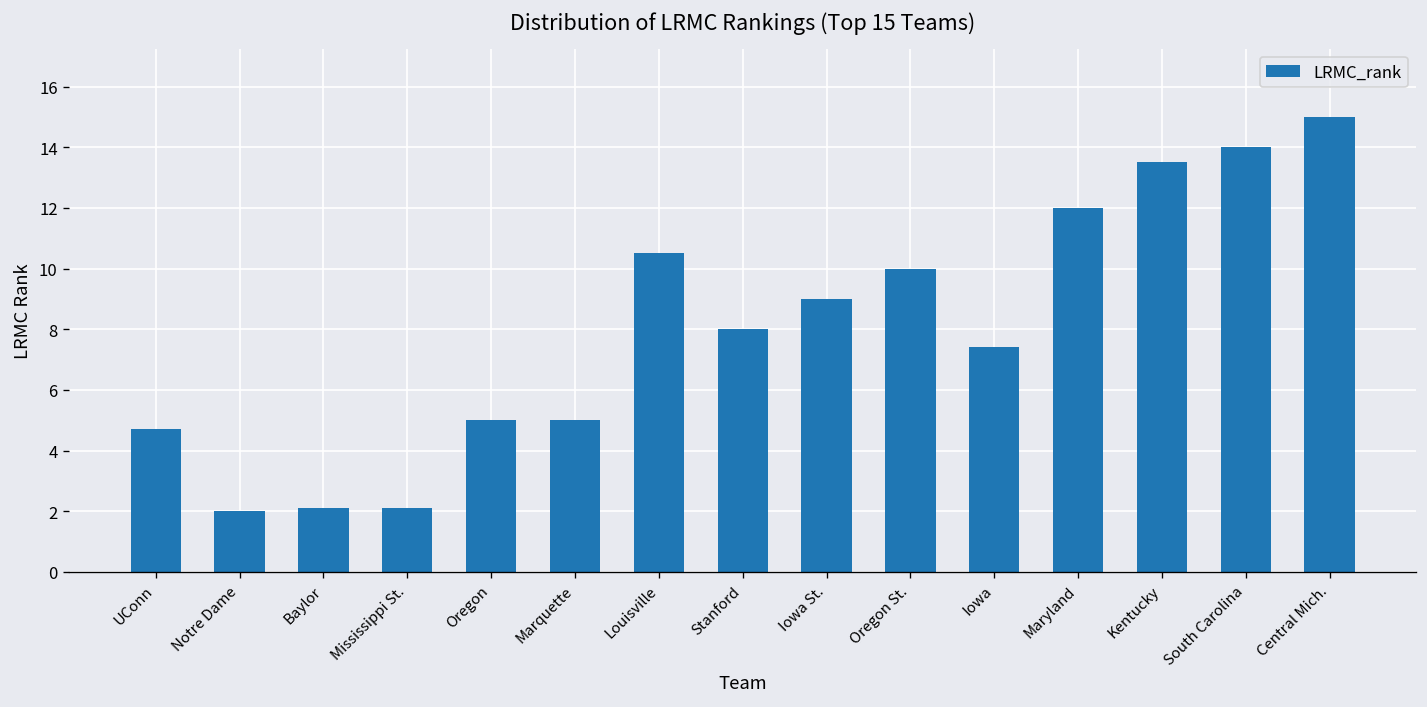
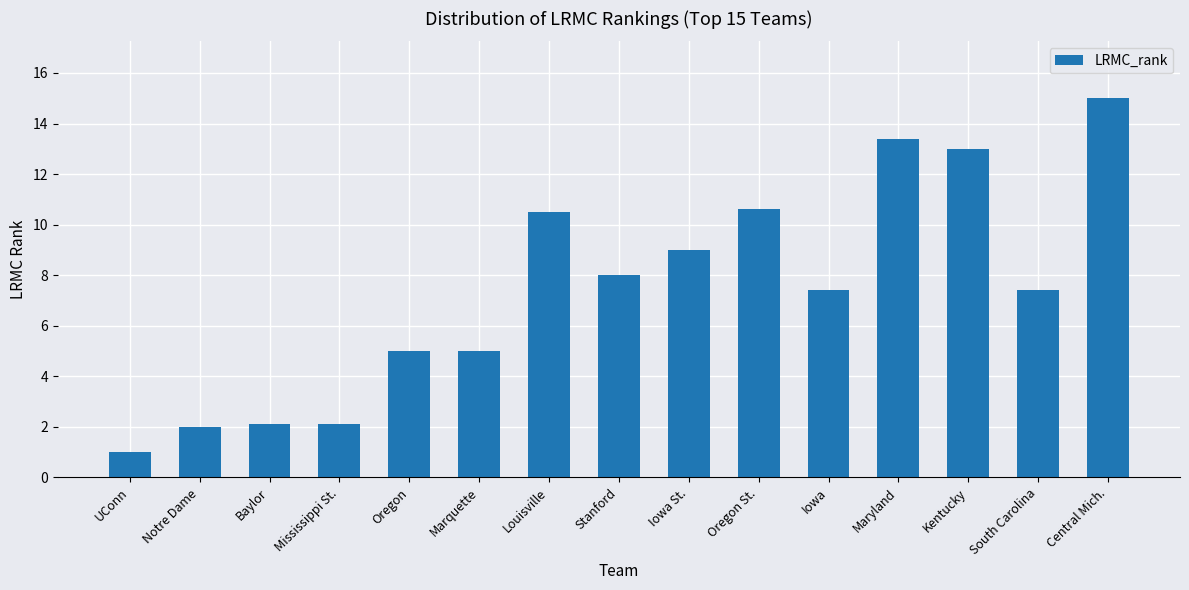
UConn: 4.7 -> 1.0
Oregon St.: 10.0 -> 10.6
Maryland: 12.0 -> 13.4
Kentucky: 13.5 -> 13.0
South Carolina: 14.0 -> 7.4
